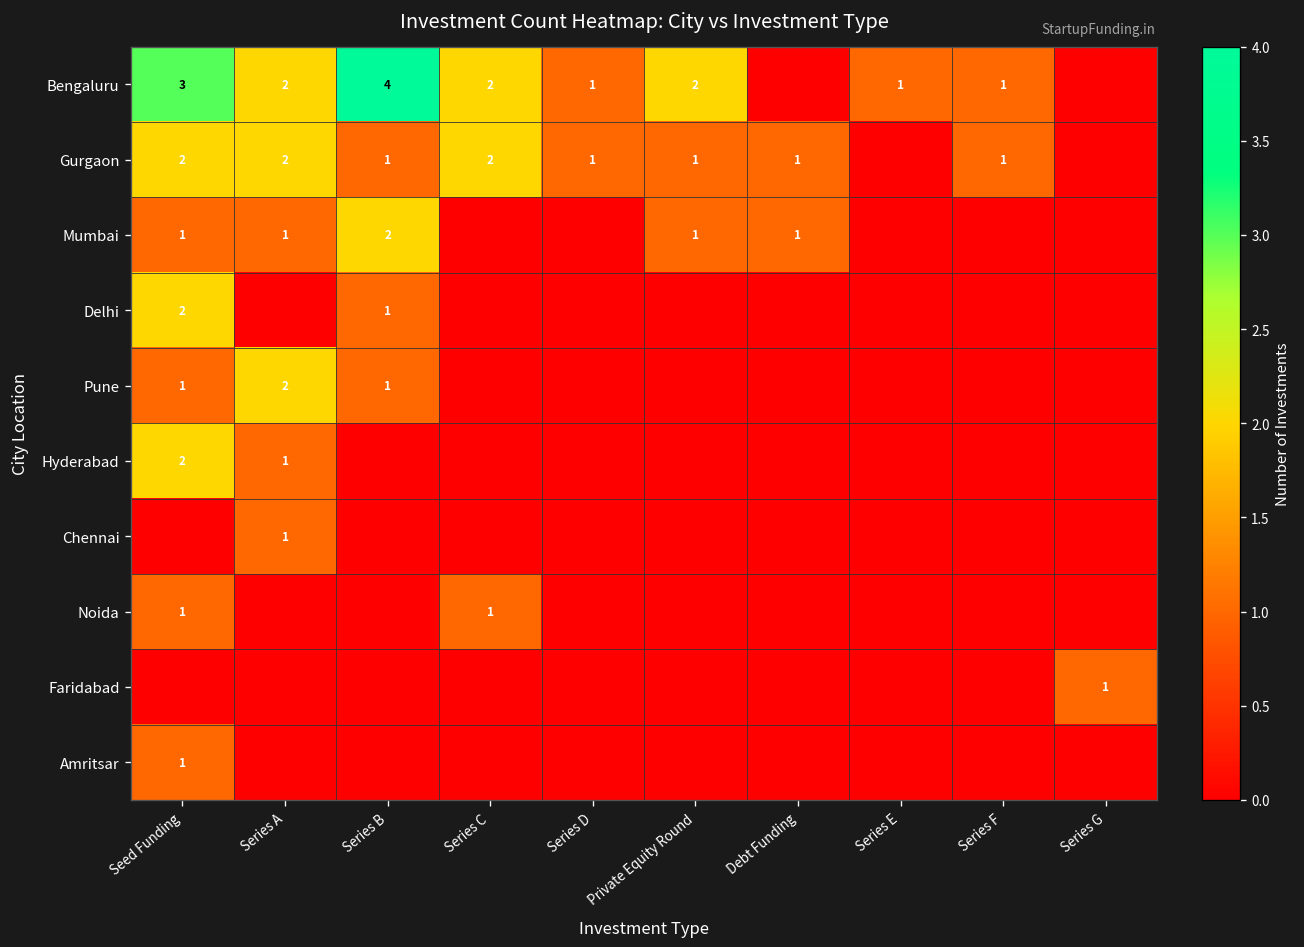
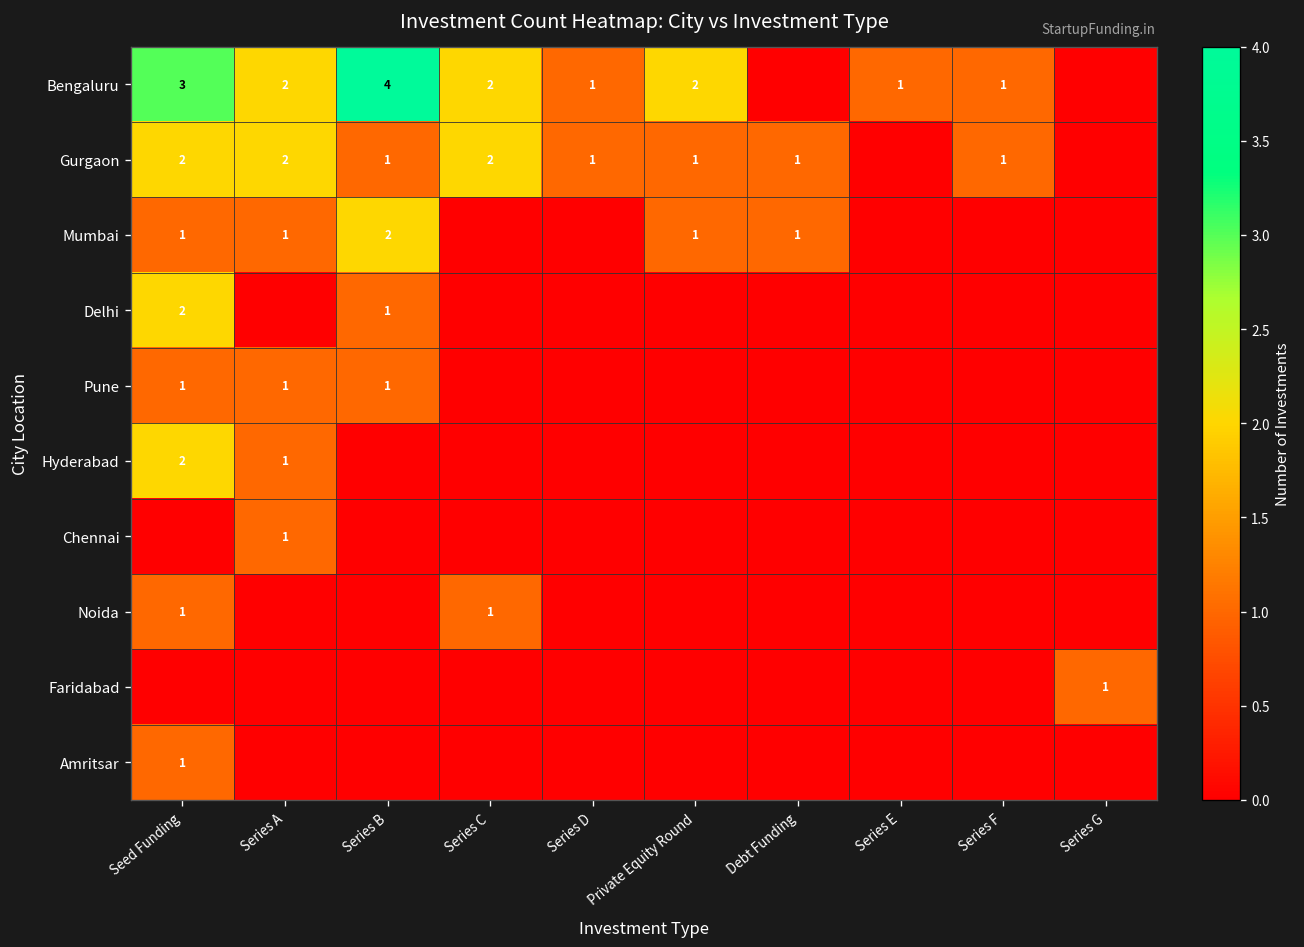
Pune, Series A: 2 -> 1
